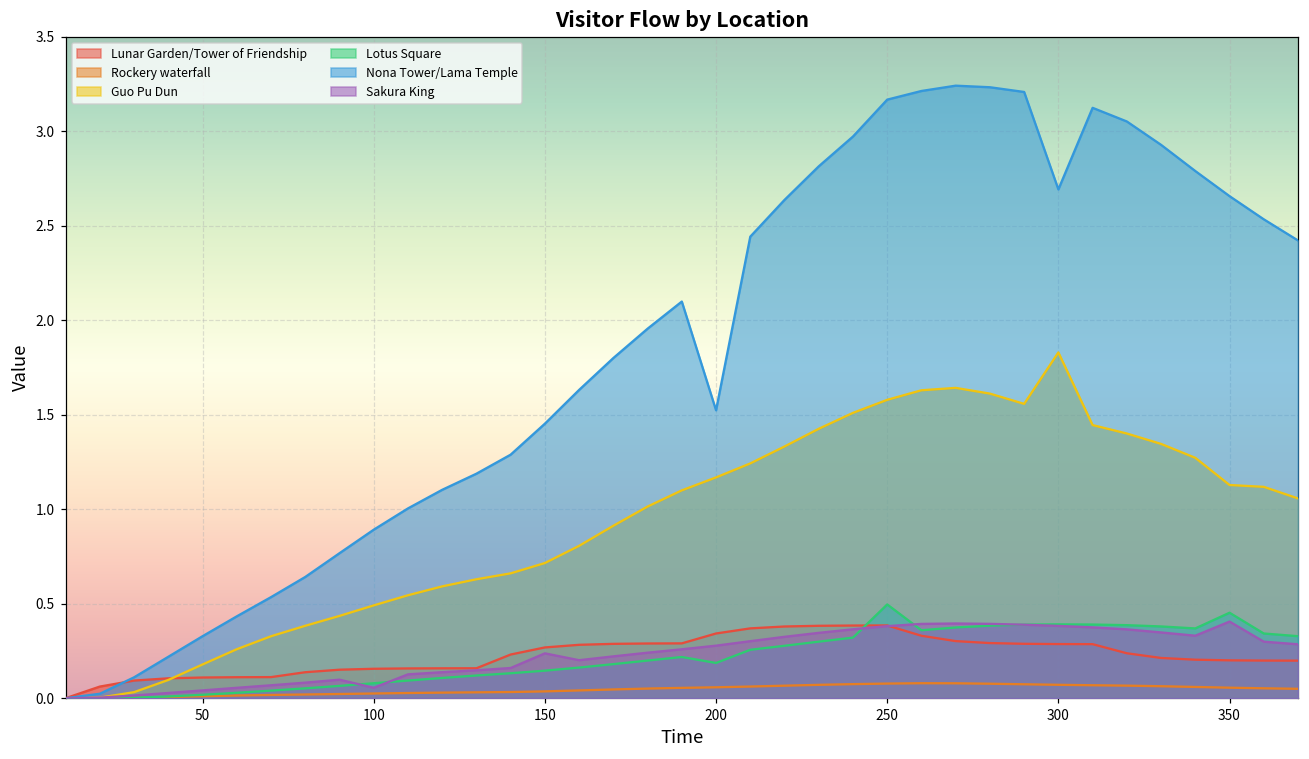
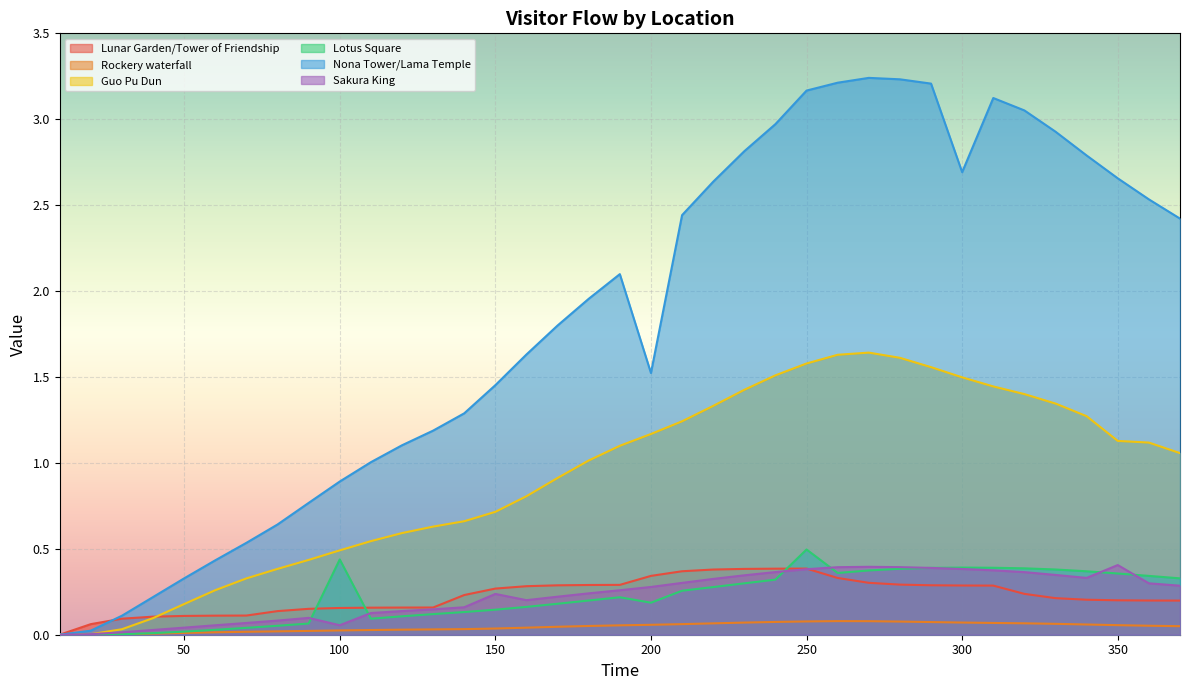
Lotus Square, 100: 0.08 -> 0.44
Guo Pu Dun, 300: 1.83 -> 1.50
Lotus Square, 350: 0.45 -> 0.36
